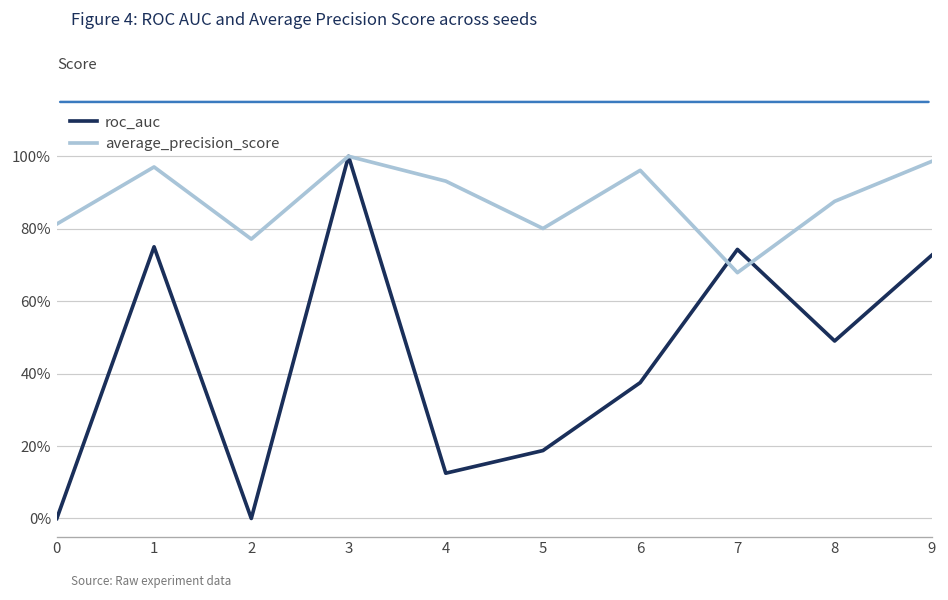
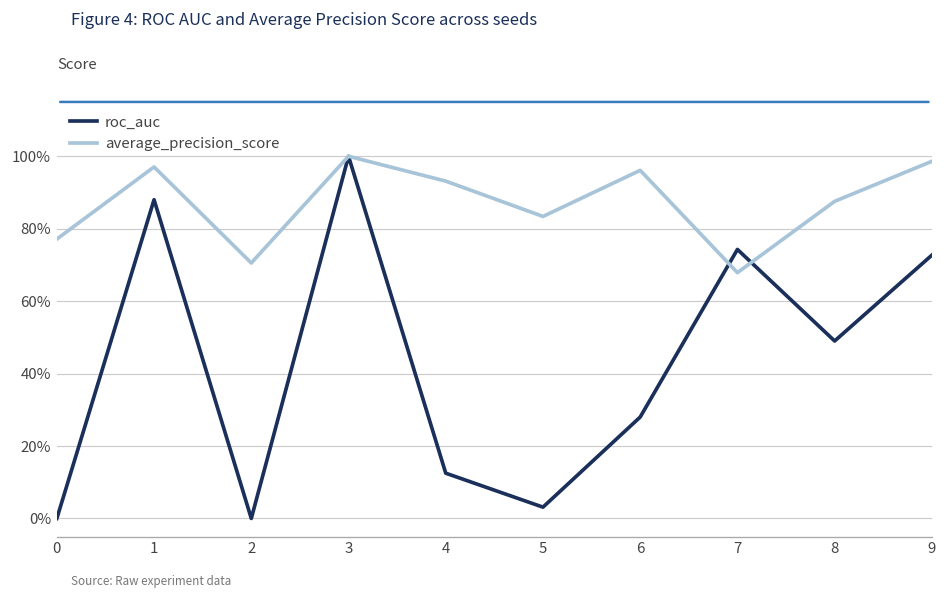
average_precision_score, 0: 81% -> 77%
roc_auc, 1: 75% -> 88%
average_precision_score, 2: 77% -> 71%
roc_auc, 5: 19% -> 3%
average_precision_score, 5: 80% -> 83%
roc_auc, 6: 38% -> 28%
